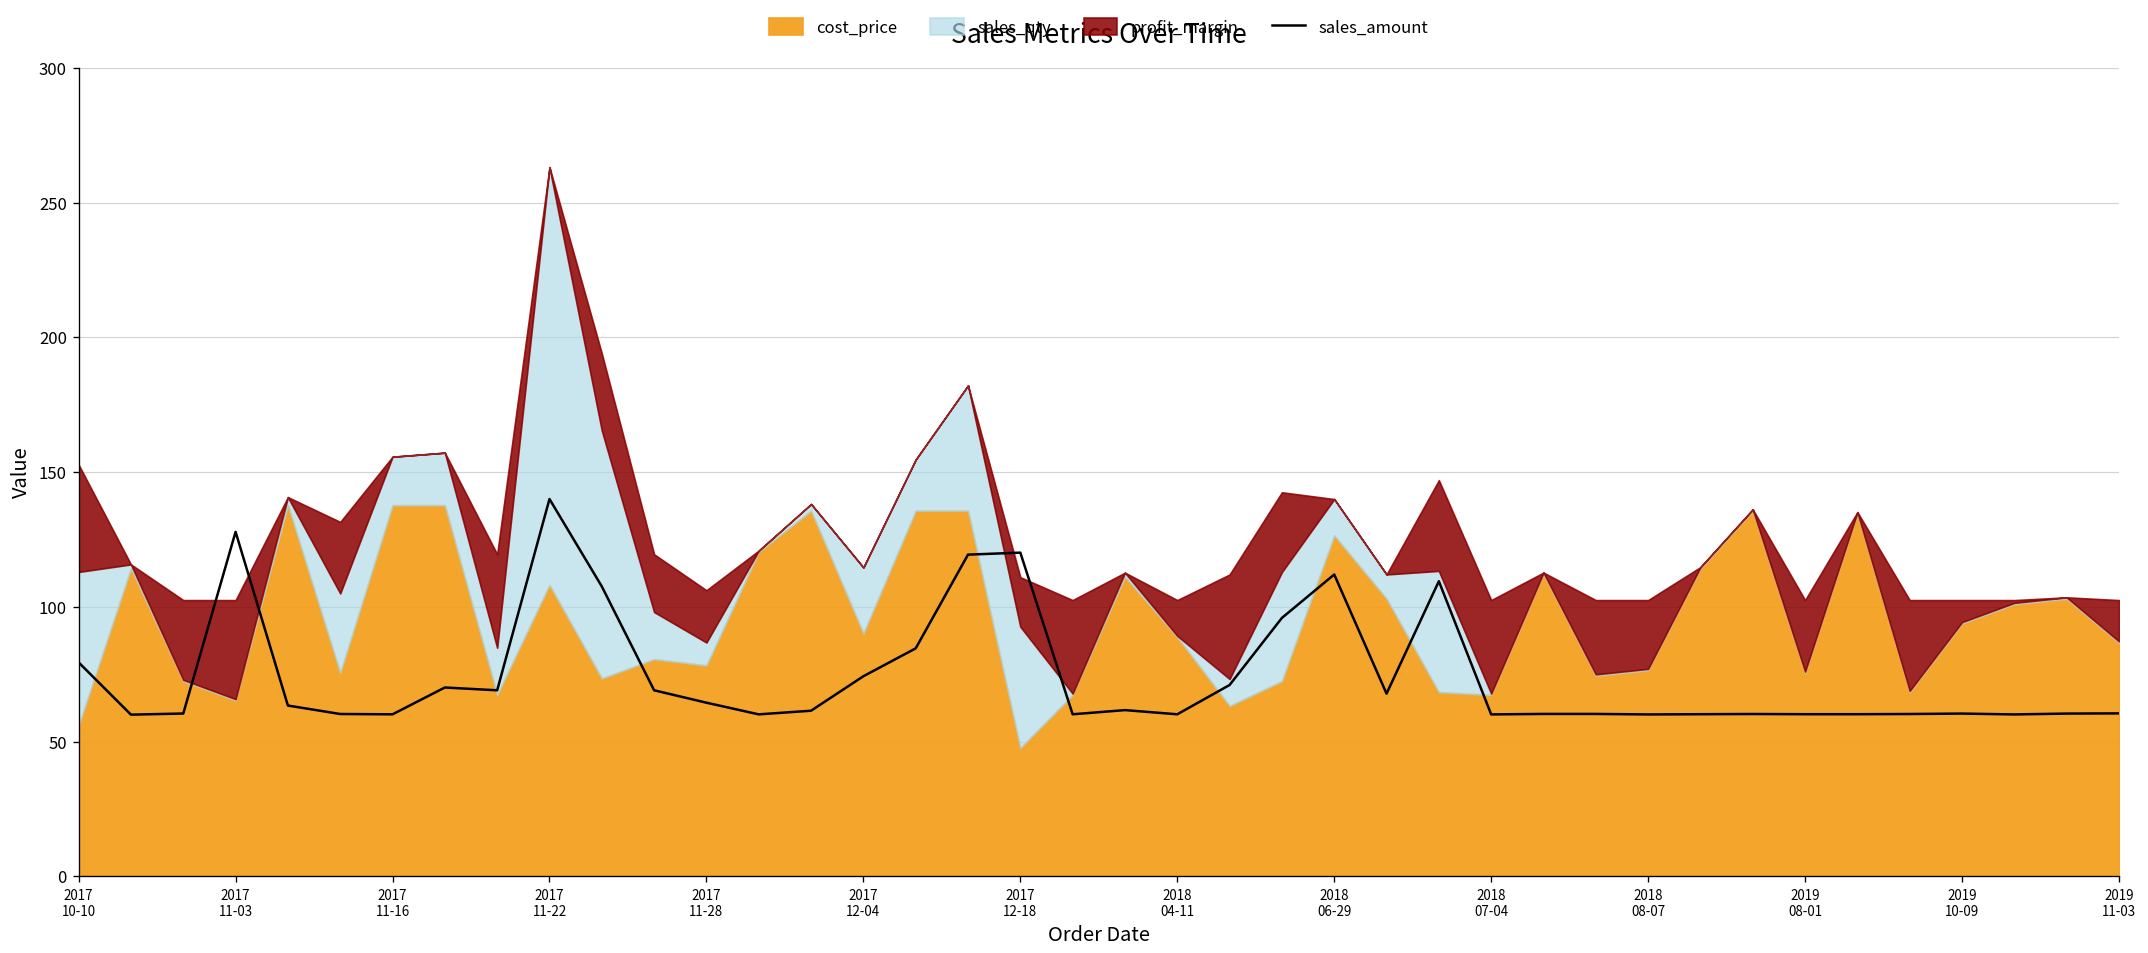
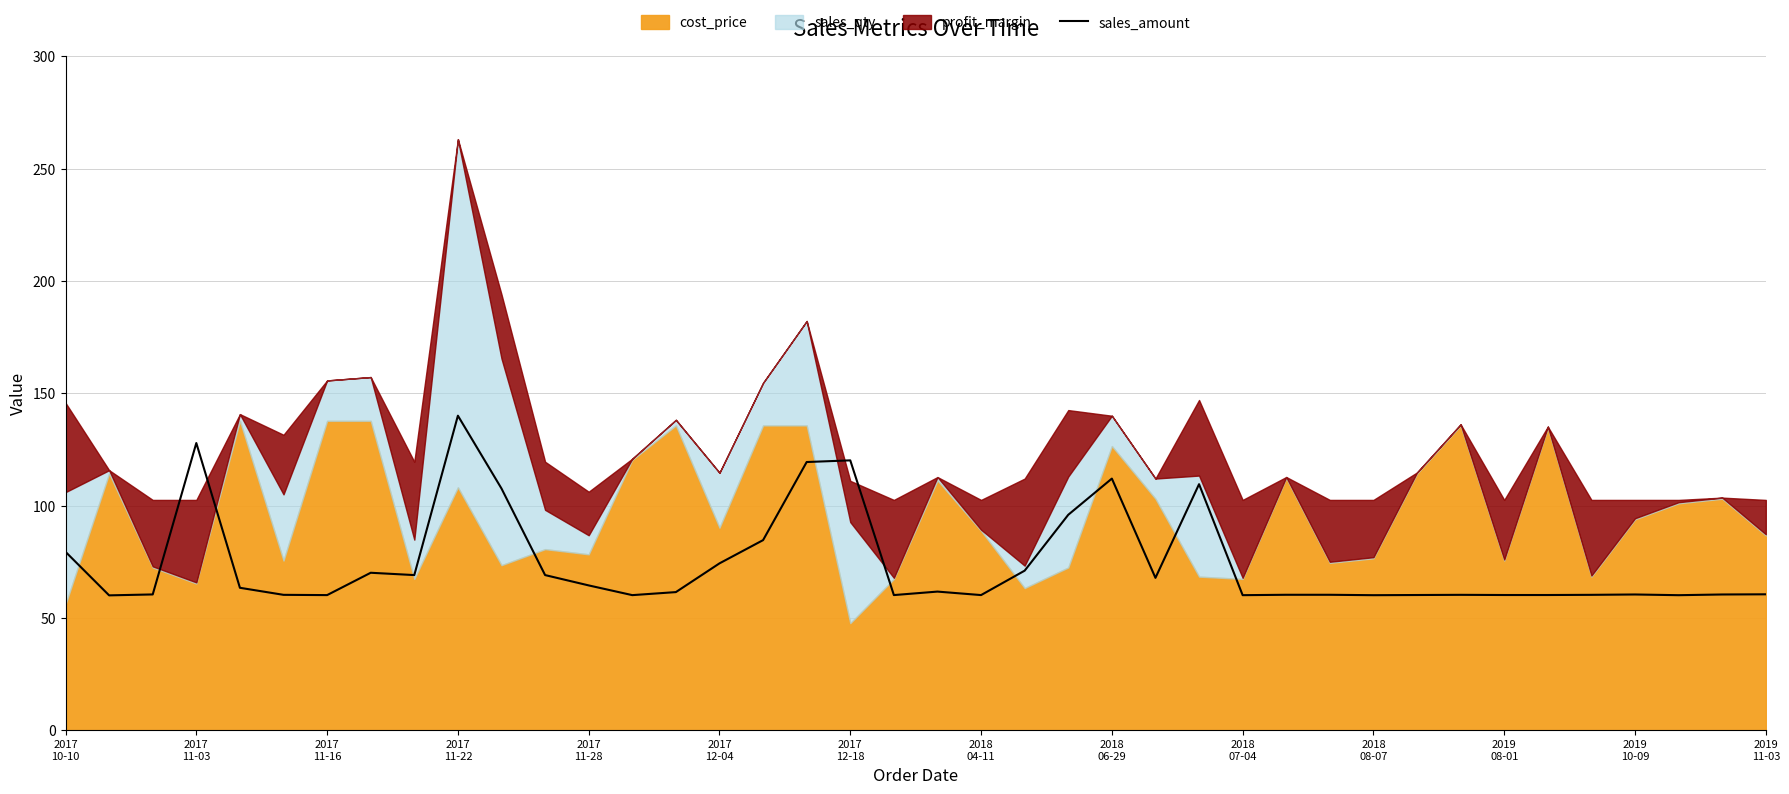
sales_qty, 2017 10-10: 57 -> 50
